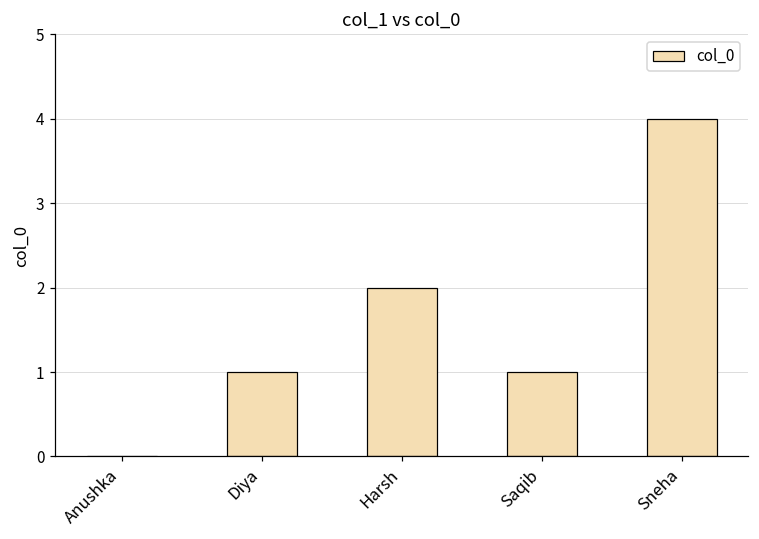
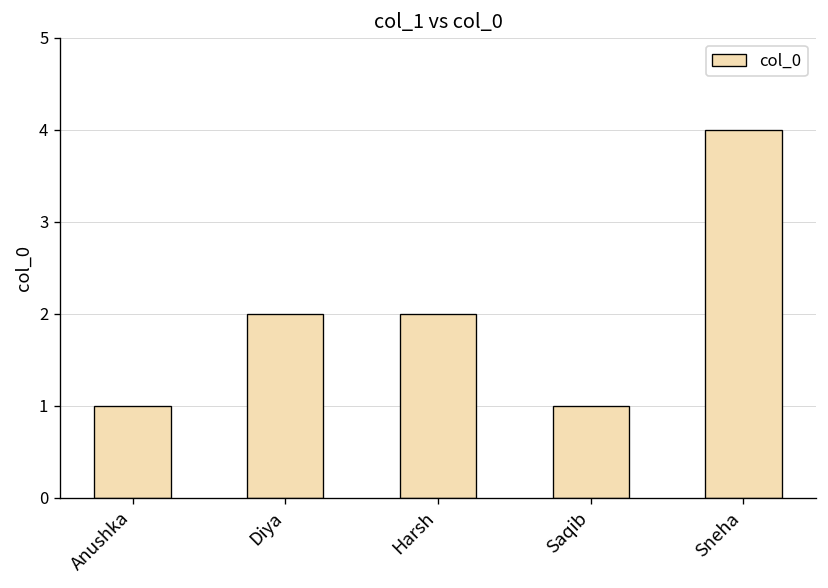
Anushka: 0 -> 1
Diya: 1 -> 2
